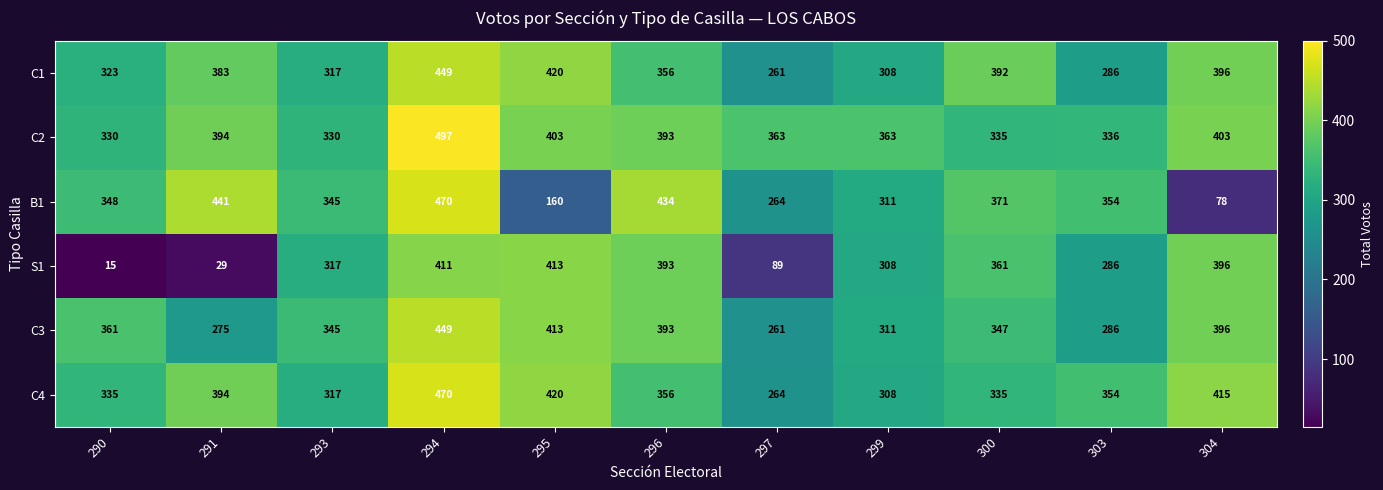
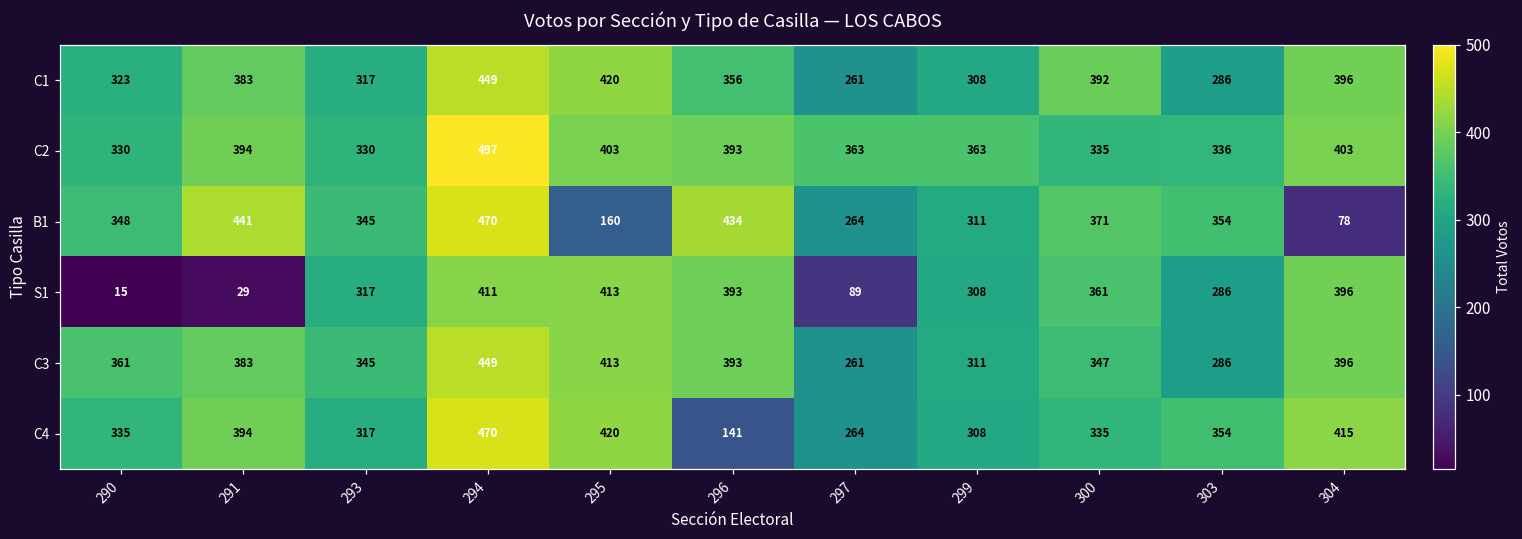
C3, 291: 275 -> 383
C4, 296: 356 -> 141
